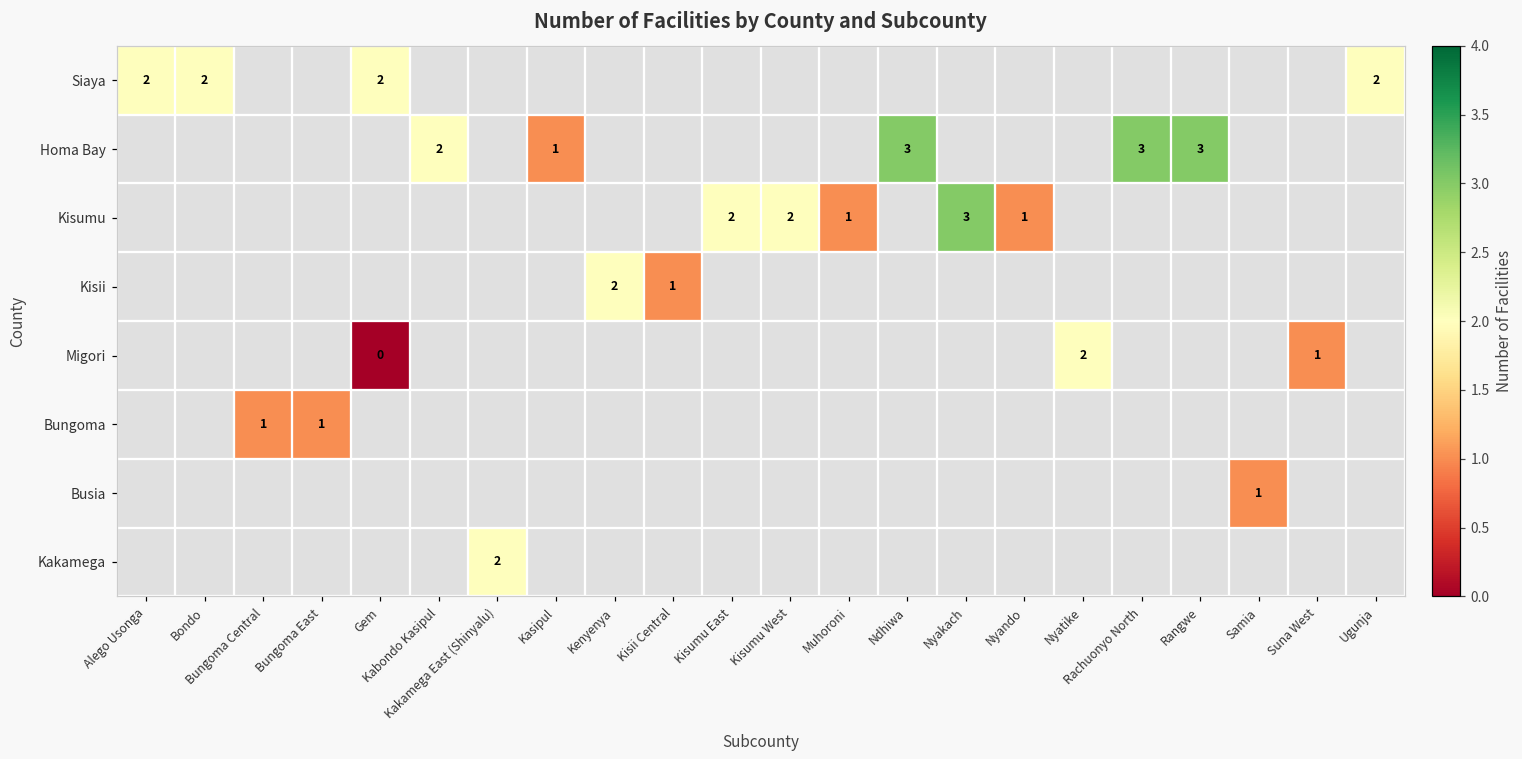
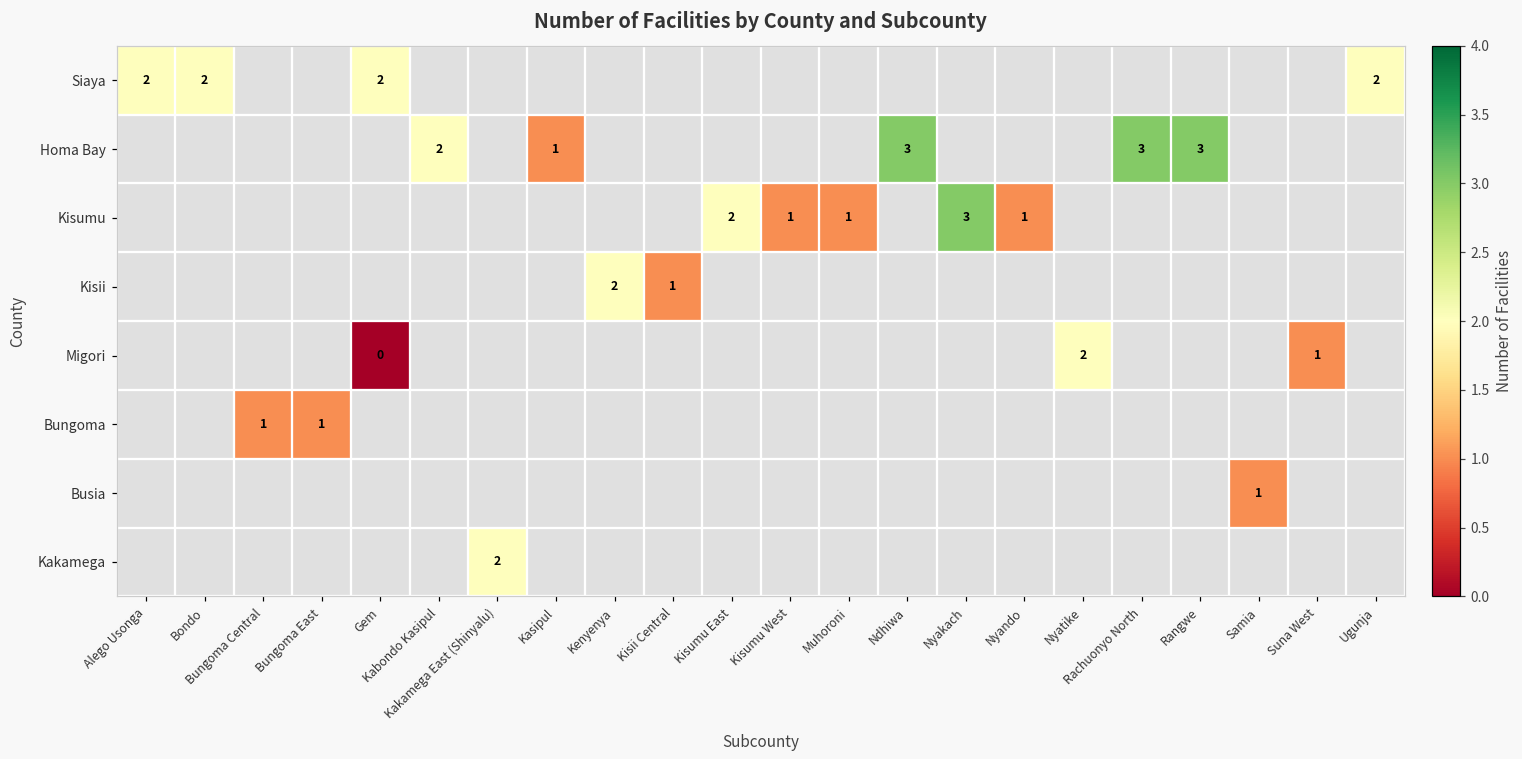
Kisumu, Kisumu West: 2 -> 1
